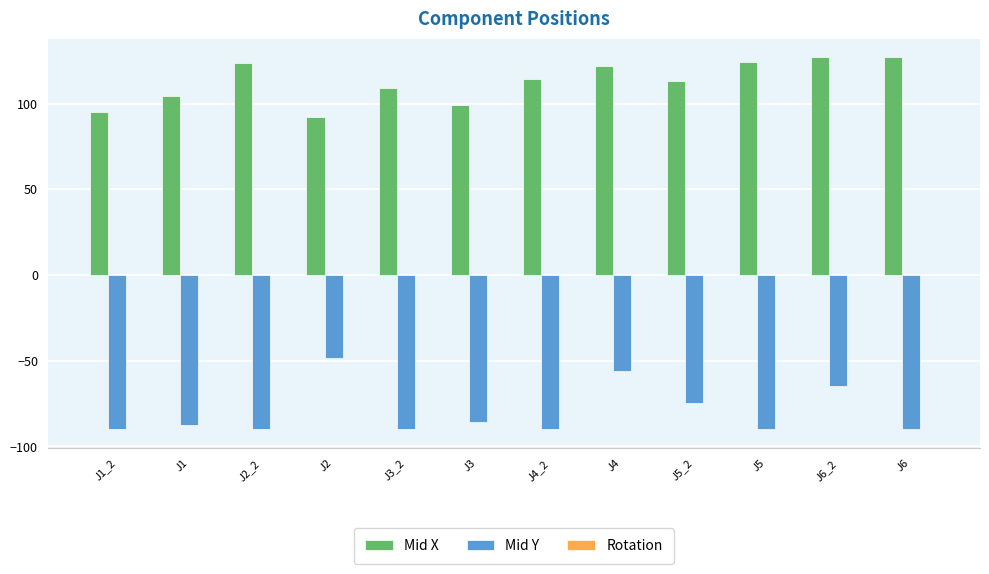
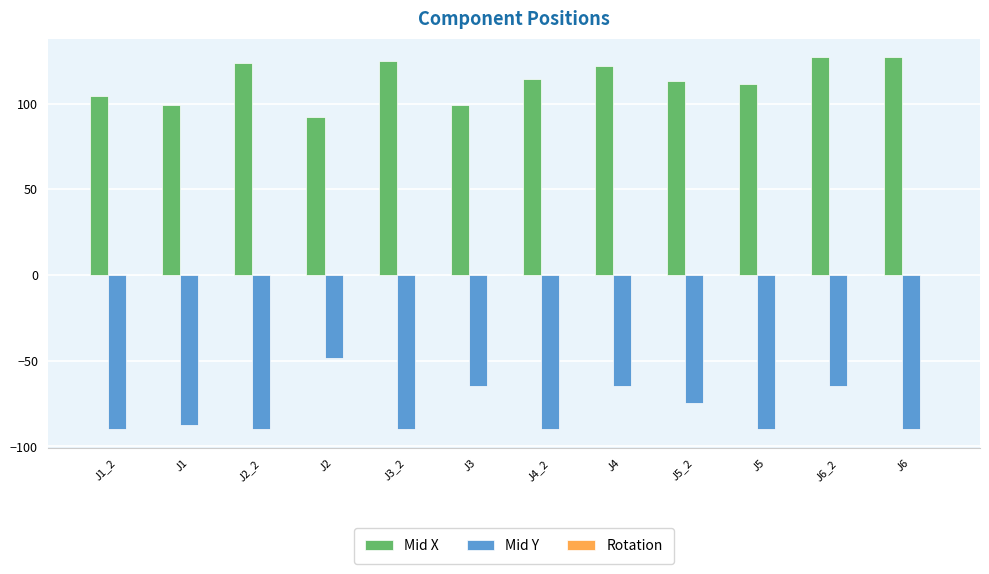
Mid X, J1_2: 95 -> 104
Mid X, J1: 104 -> 99
Mid X, J3_2: 109 -> 125
Mid Y, J3: -86 -> -65
Mid Y, J4: -56 -> -65
Mid X, J5: 124 -> 111
